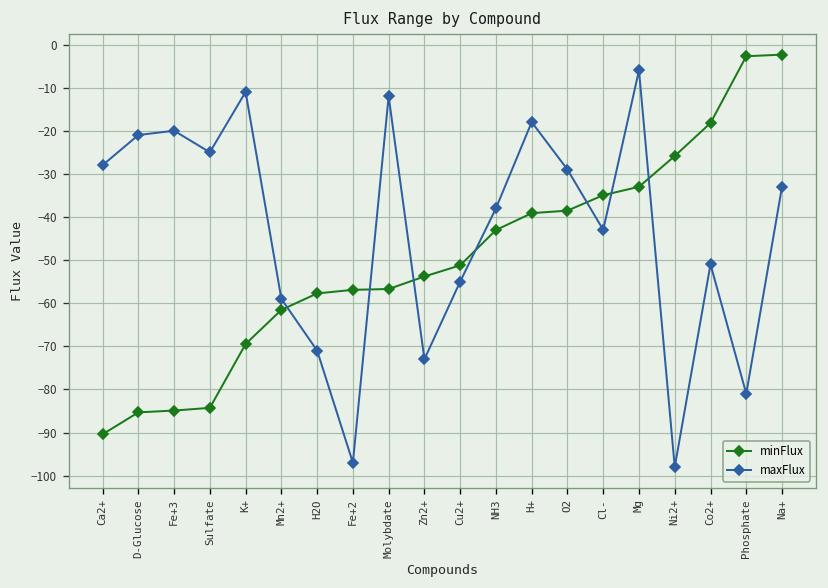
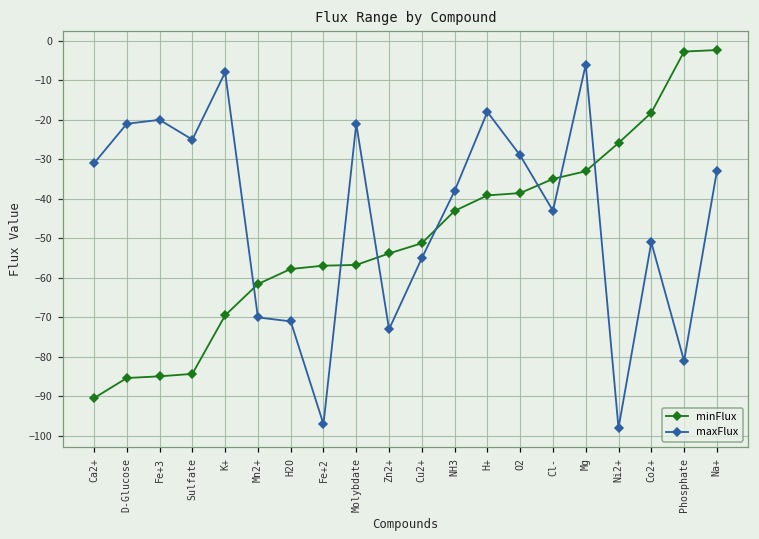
maxFlux, Ca2+: -28 -> -31
maxFlux, K+: -11 -> -8
maxFlux, Mn2+: -59 -> -70
maxFlux, Molybdate: -12 -> -21
